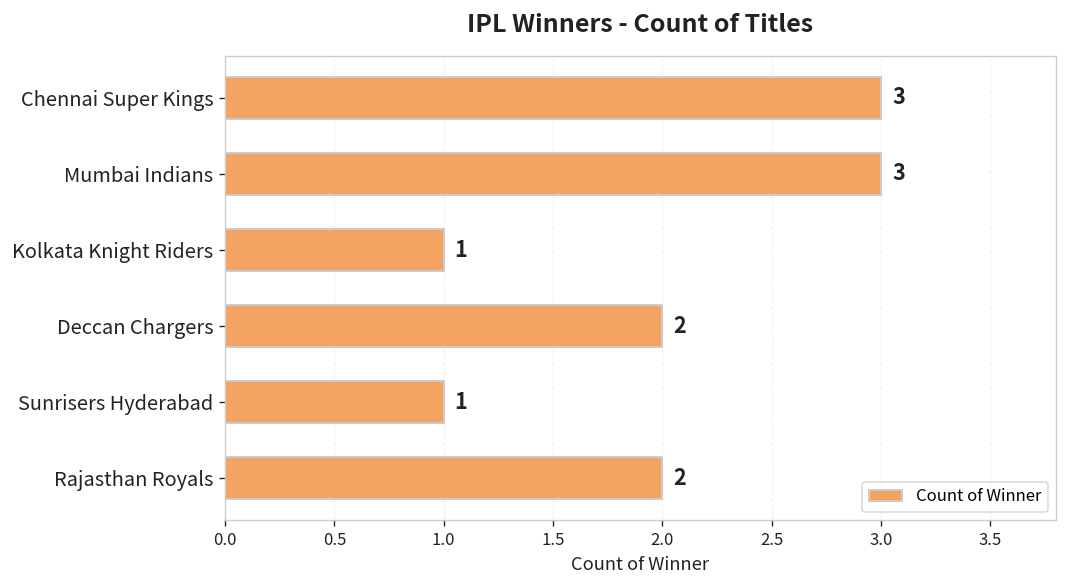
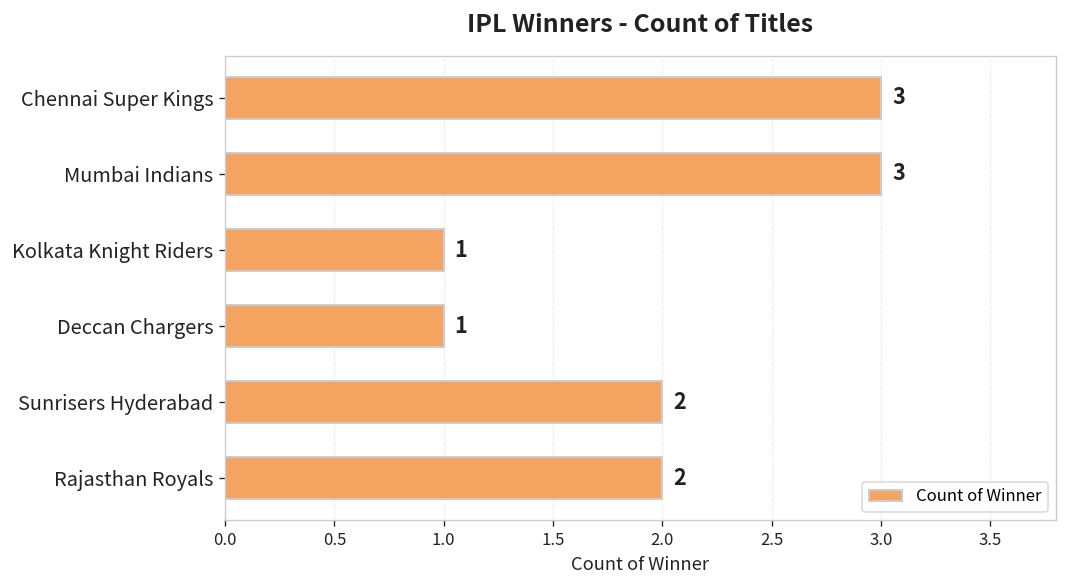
Deccan Chargers: 2 -> 1
Sunrisers Hyderabad: 1 -> 2
